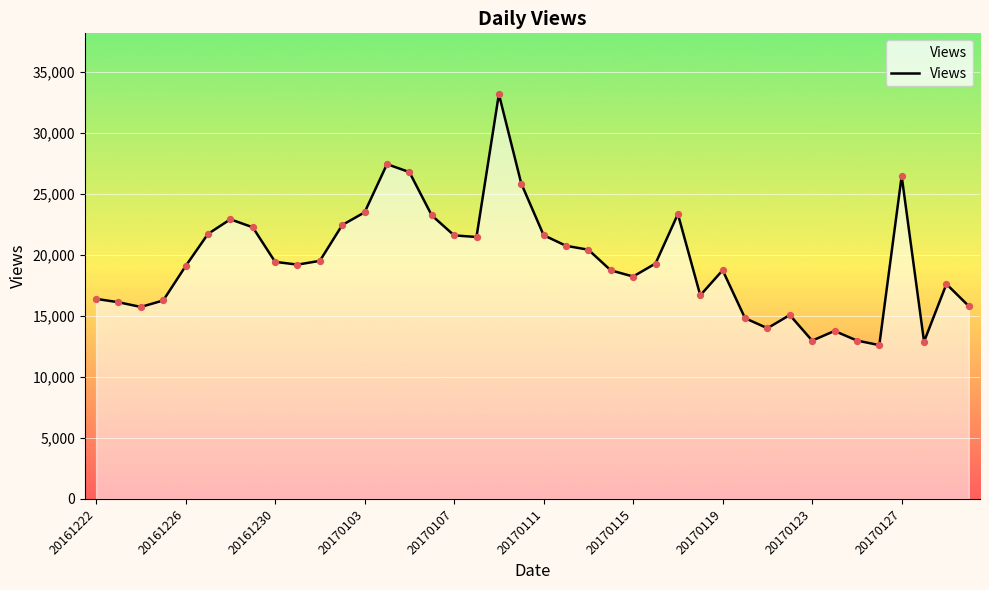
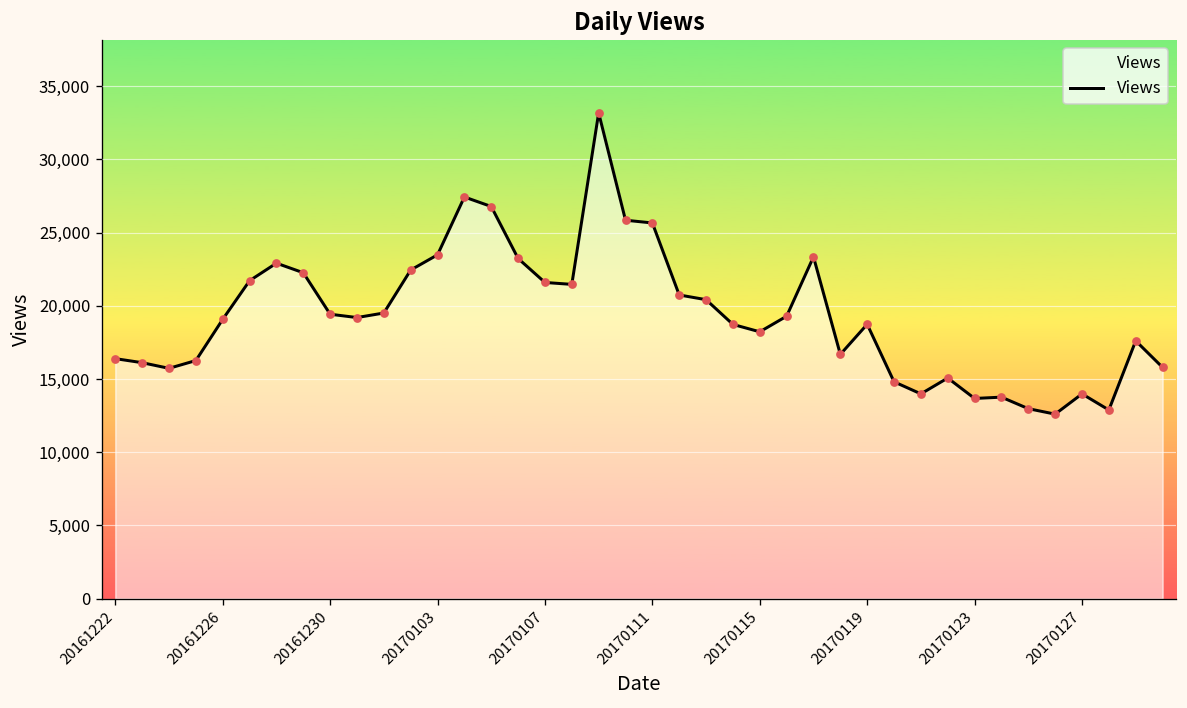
20170111: 21,600 -> 25,700
20170123: 13,000 -> 13,700
20170127: 26,500 -> 14,000
